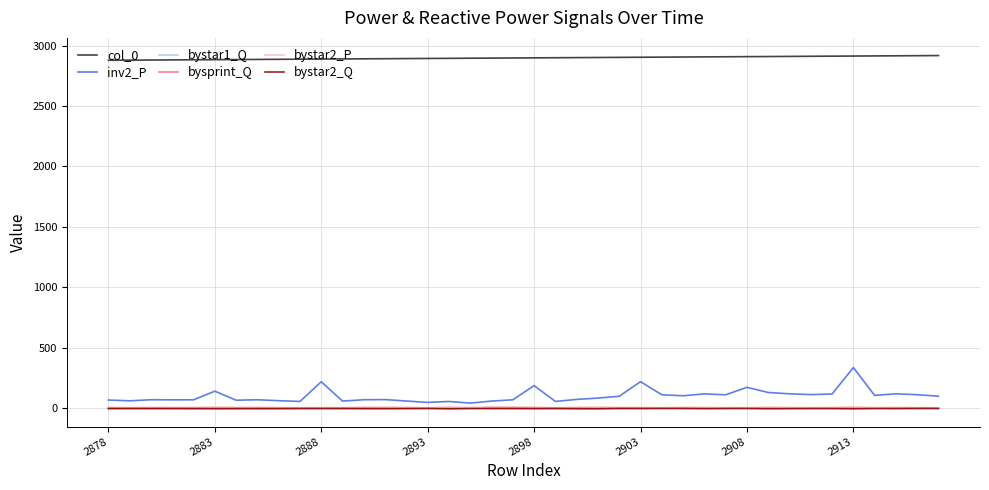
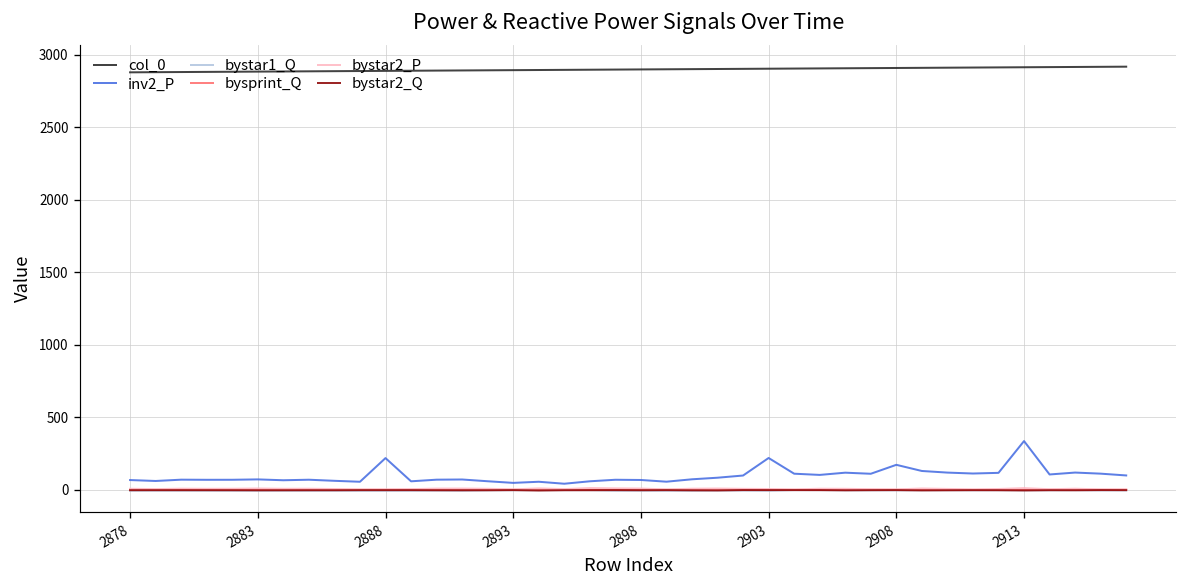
inv2_P, 2883: 140 -> 70
inv2_P, 2898: 190 -> 70
